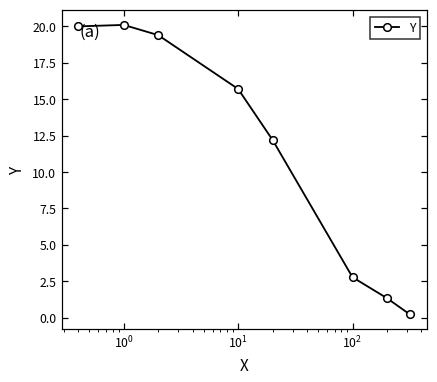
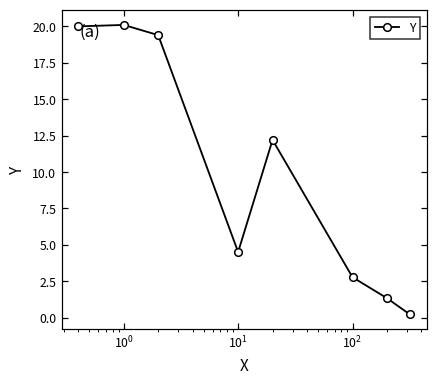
10^1: 15.7 -> 4.5
